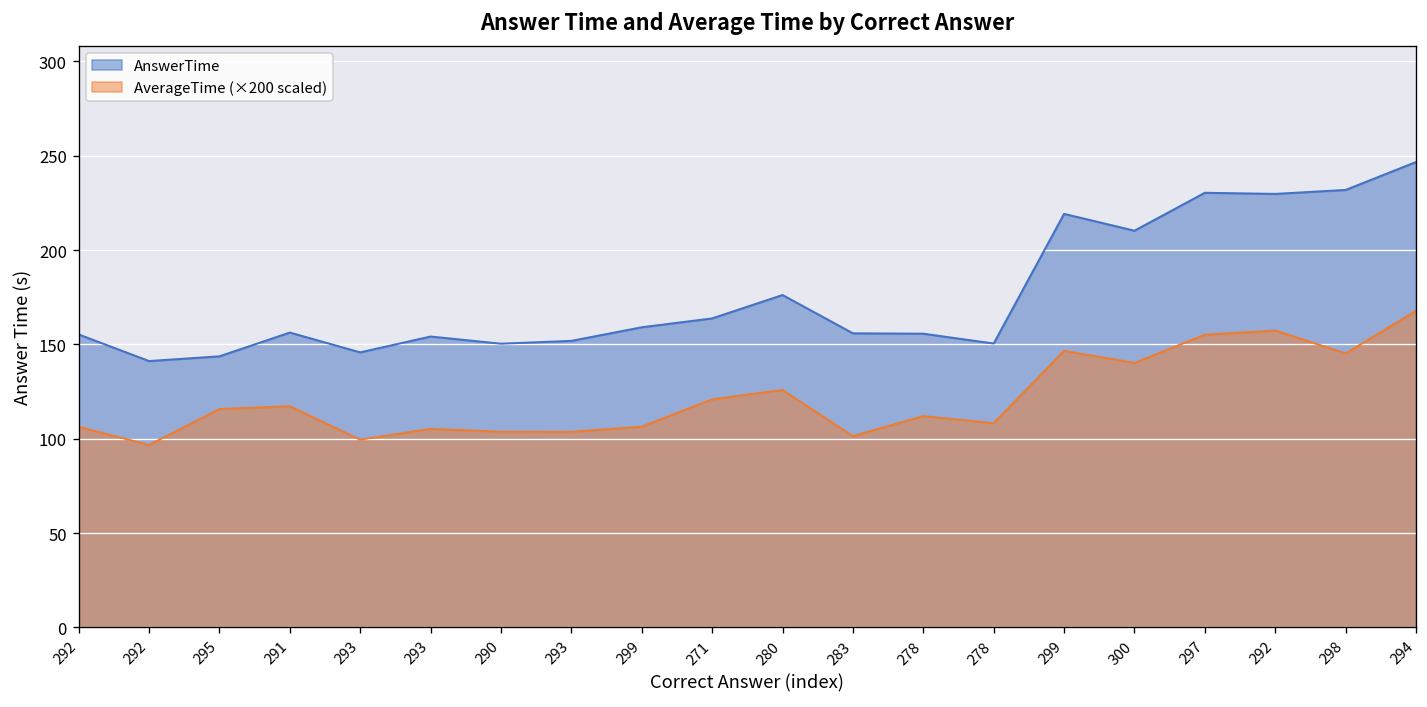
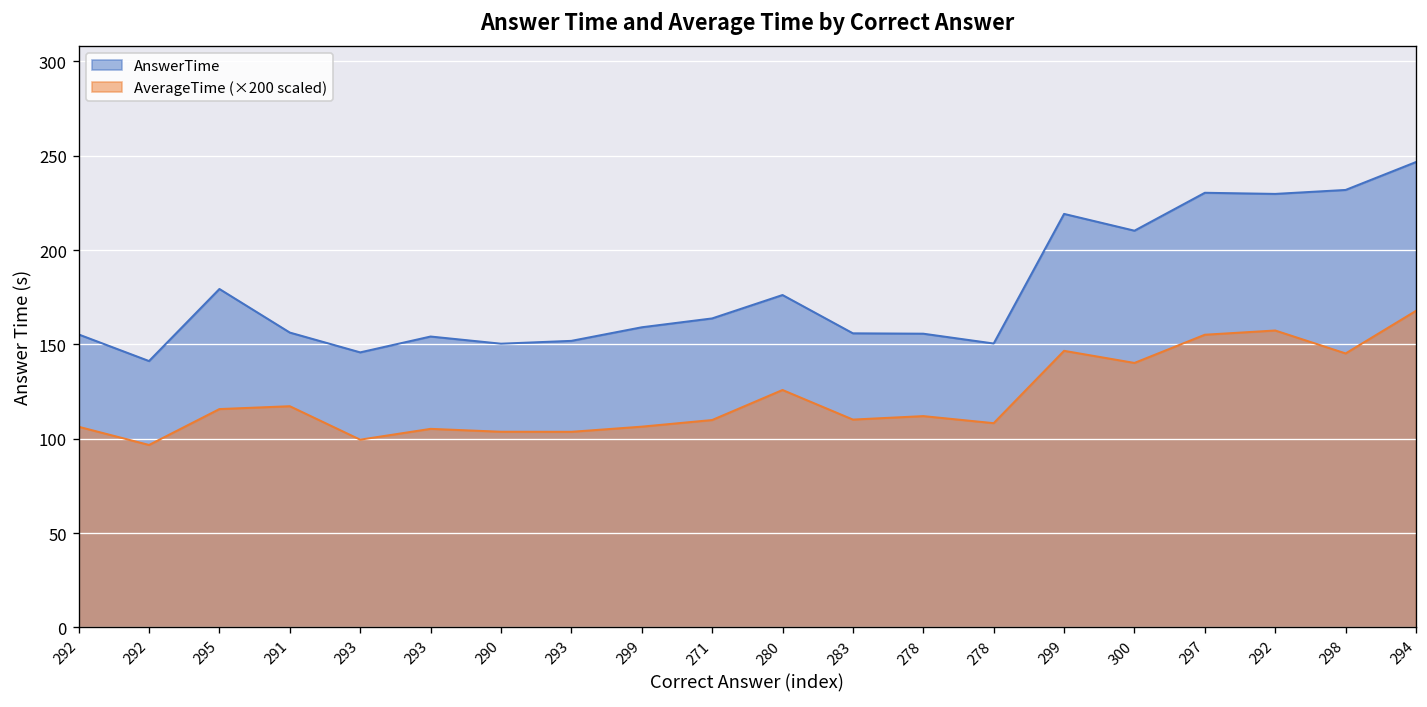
AnswerTime, 295: 144 -> 179
AverageTime (×200 scaled), 271: 121 -> 110
AverageTime (×200 scaled), 283: 101 -> 110
